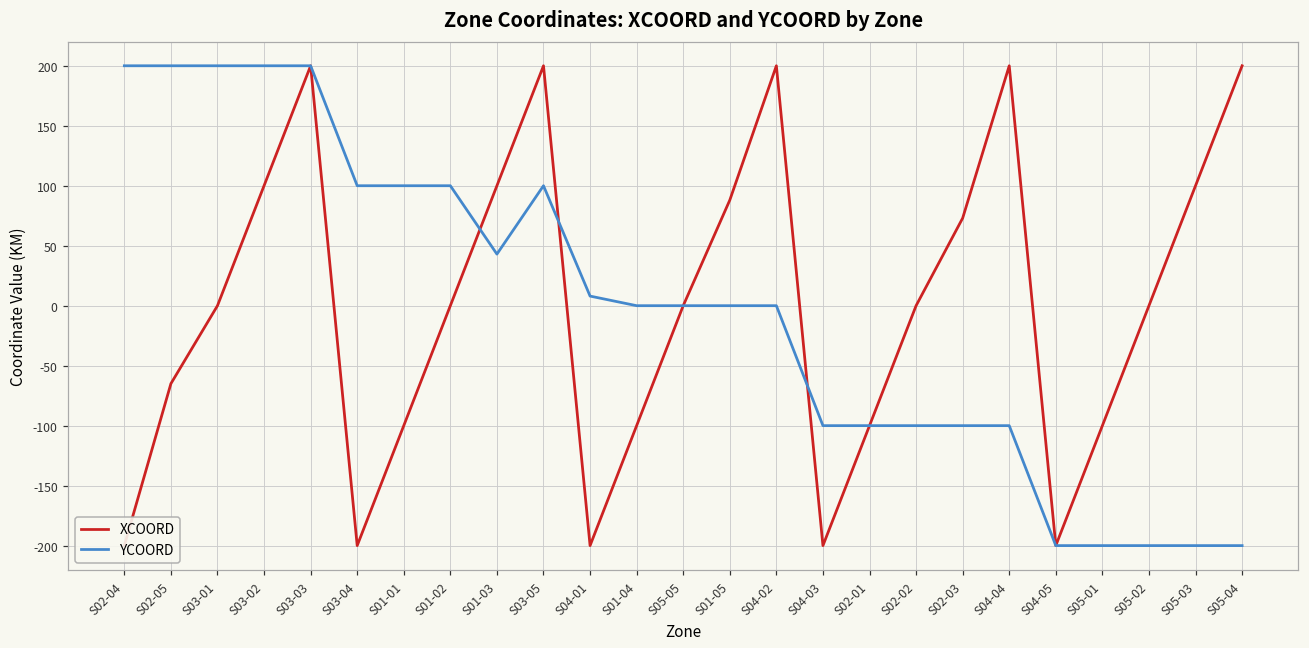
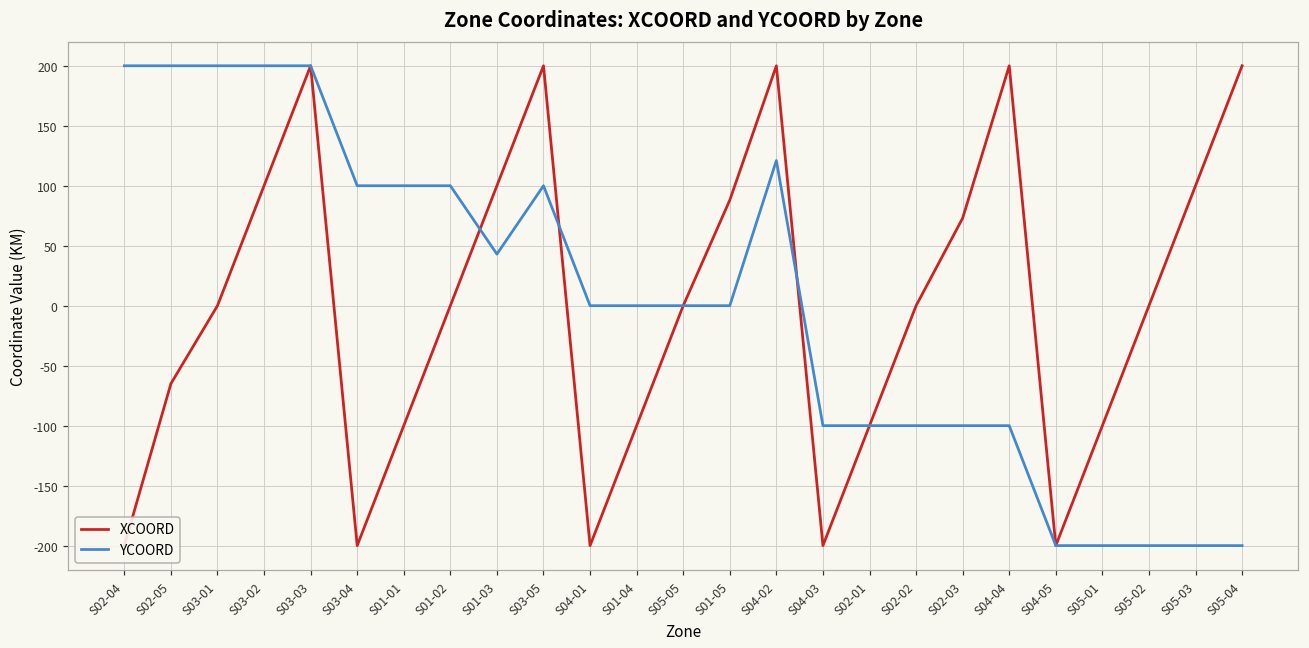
YCOORD, S04-01: 8 -> 0
YCOORD, S04-02: 0 -> 121
